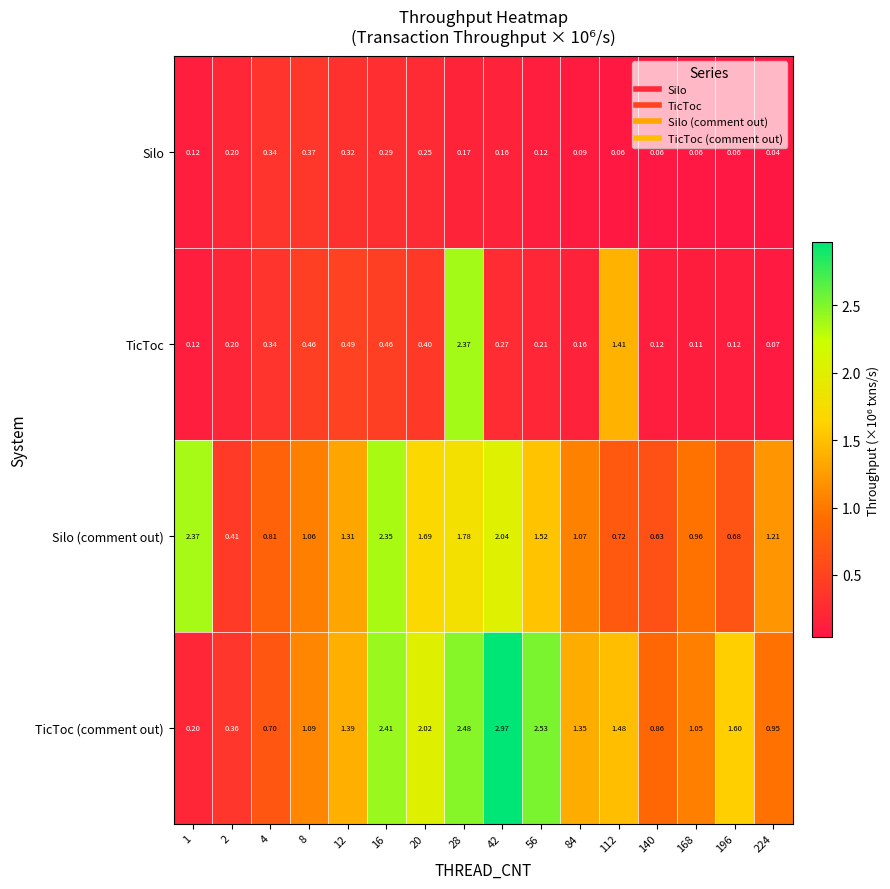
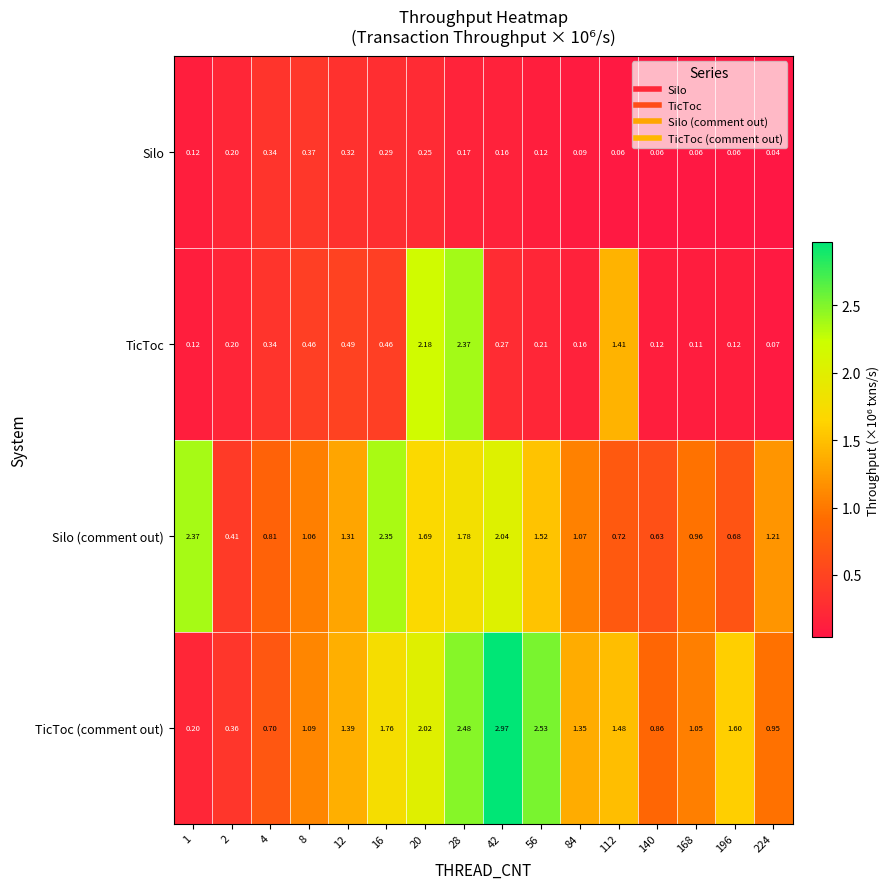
TicToc, 20: 0.40 -> 2.18
TicToc (comment out), 16: 2.41 -> 1.76
